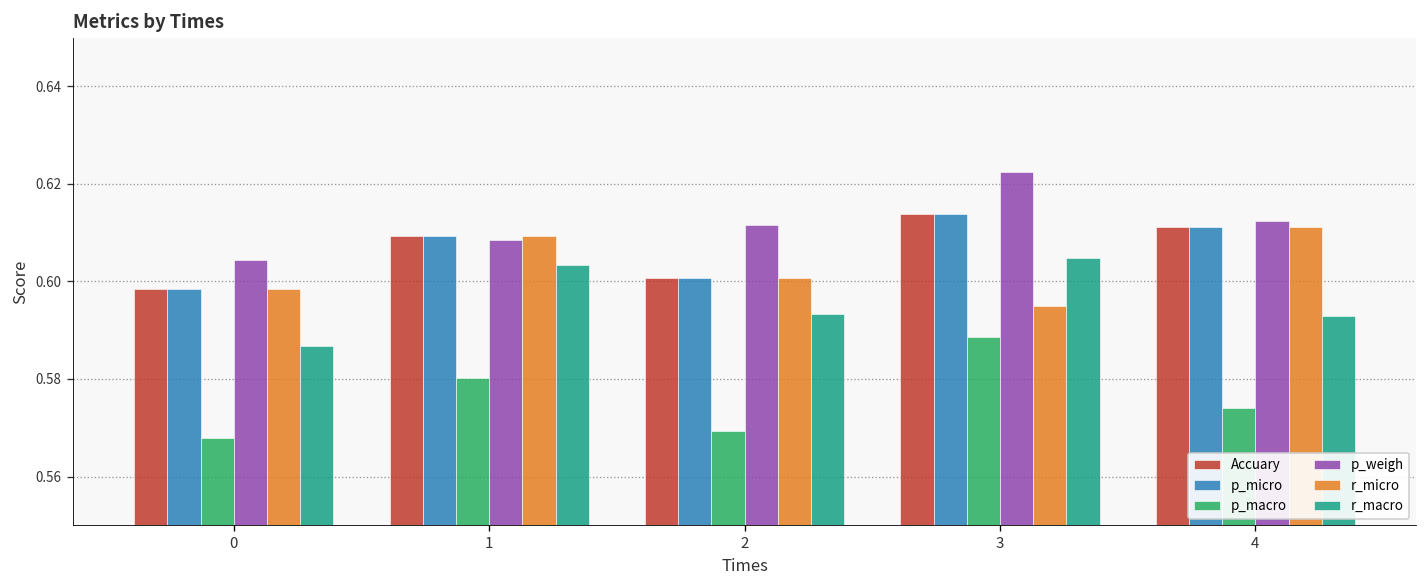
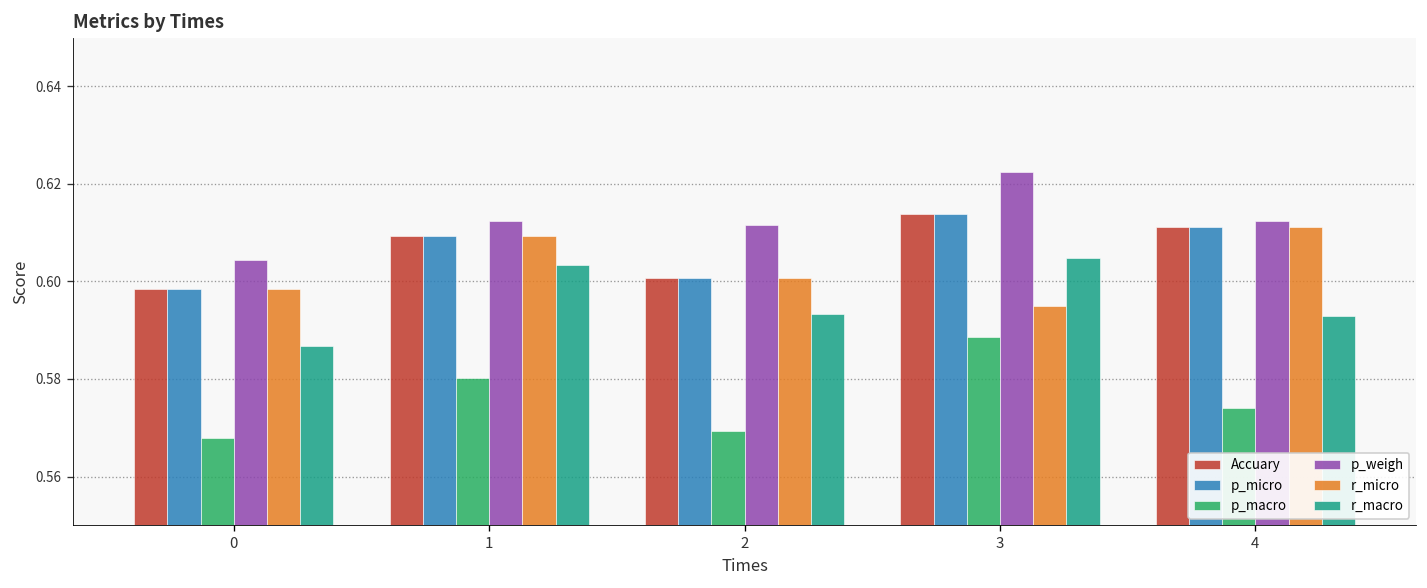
p_weigh, 1: 0.608 -> 0.612
